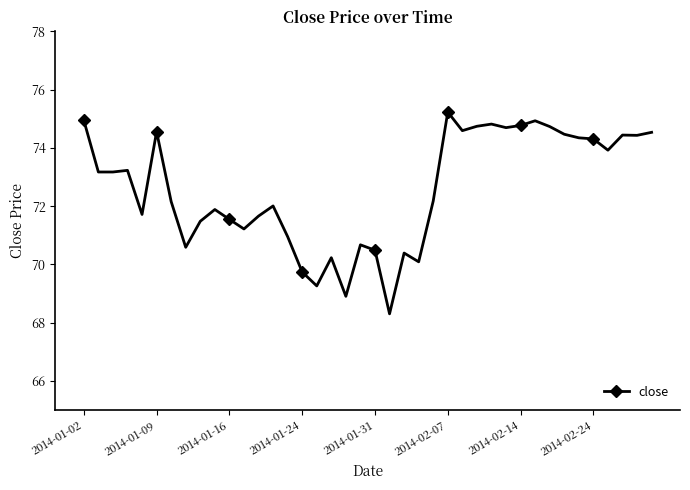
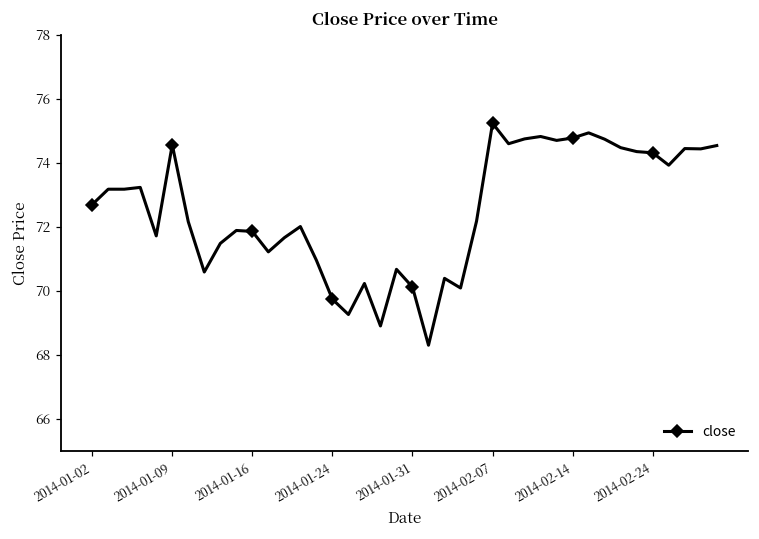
2014-01-02: 74.9 -> 72.7
2014-01-16: 71.5 -> 71.9
2014-01-31: 70.5 -> 70.1
